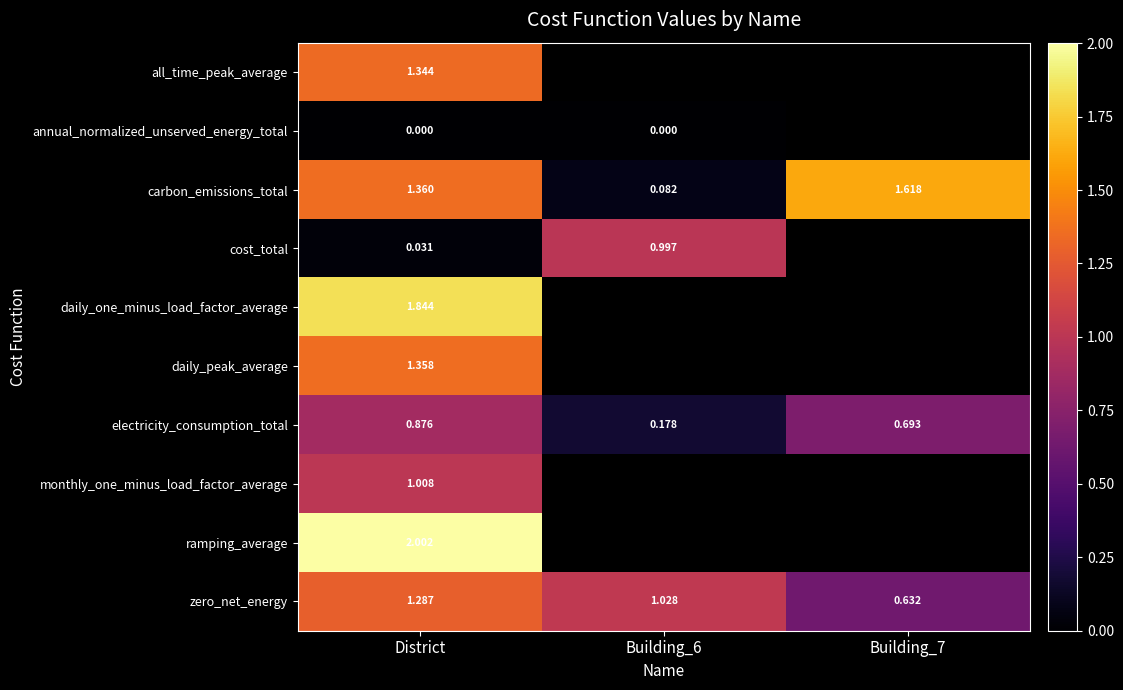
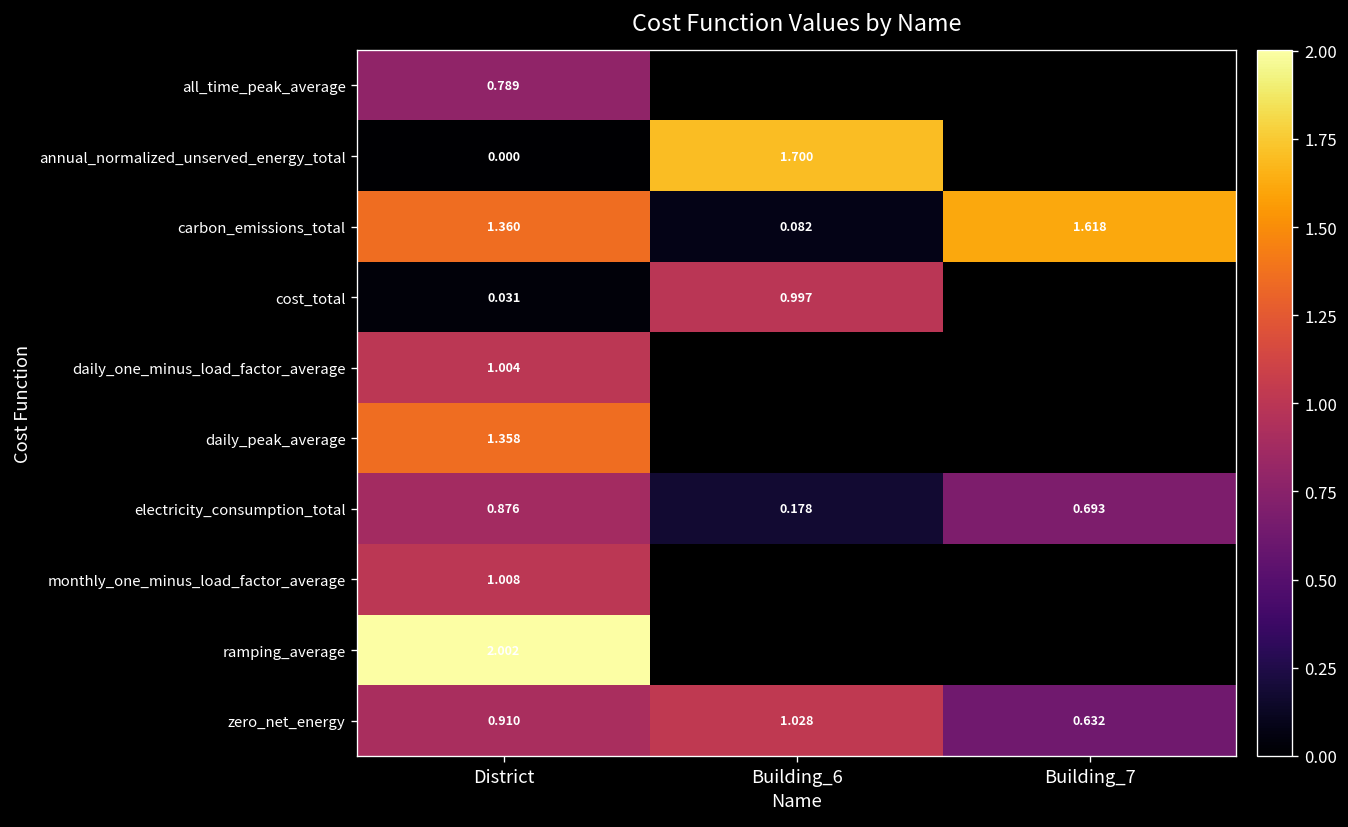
all_time_peak_average, District: 1.344 -> 0.789
annual_normalized_unserved_energy_total, Building_6: 0.000 -> 1.700
daily_one_minus_load_factor_average, District: 1.844 -> 1.004
zero_net_energy, District: 1.287 -> 0.910
